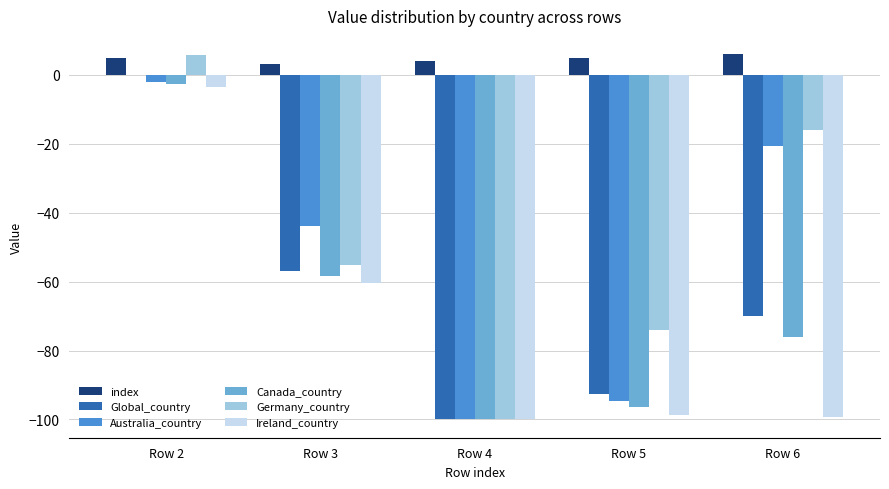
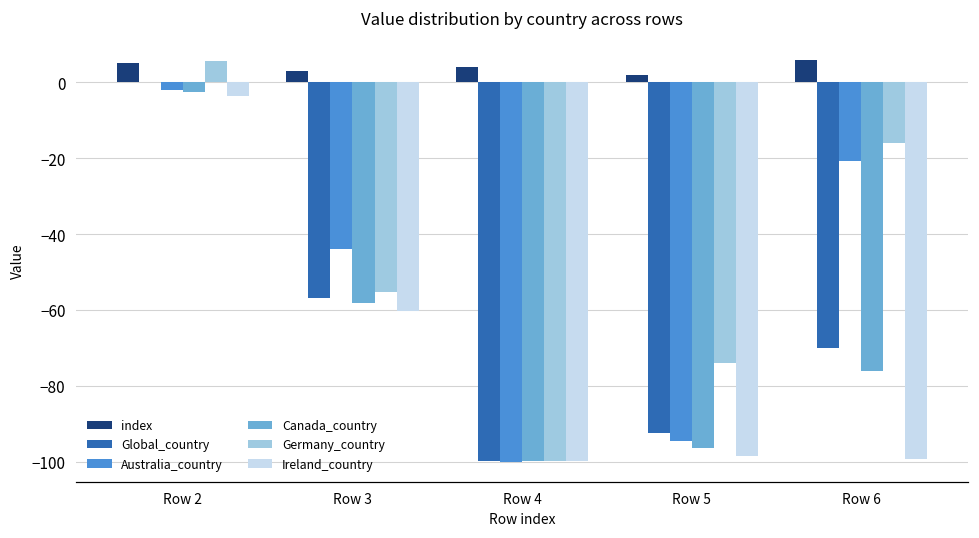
index, Row 5: 5 -> 2
